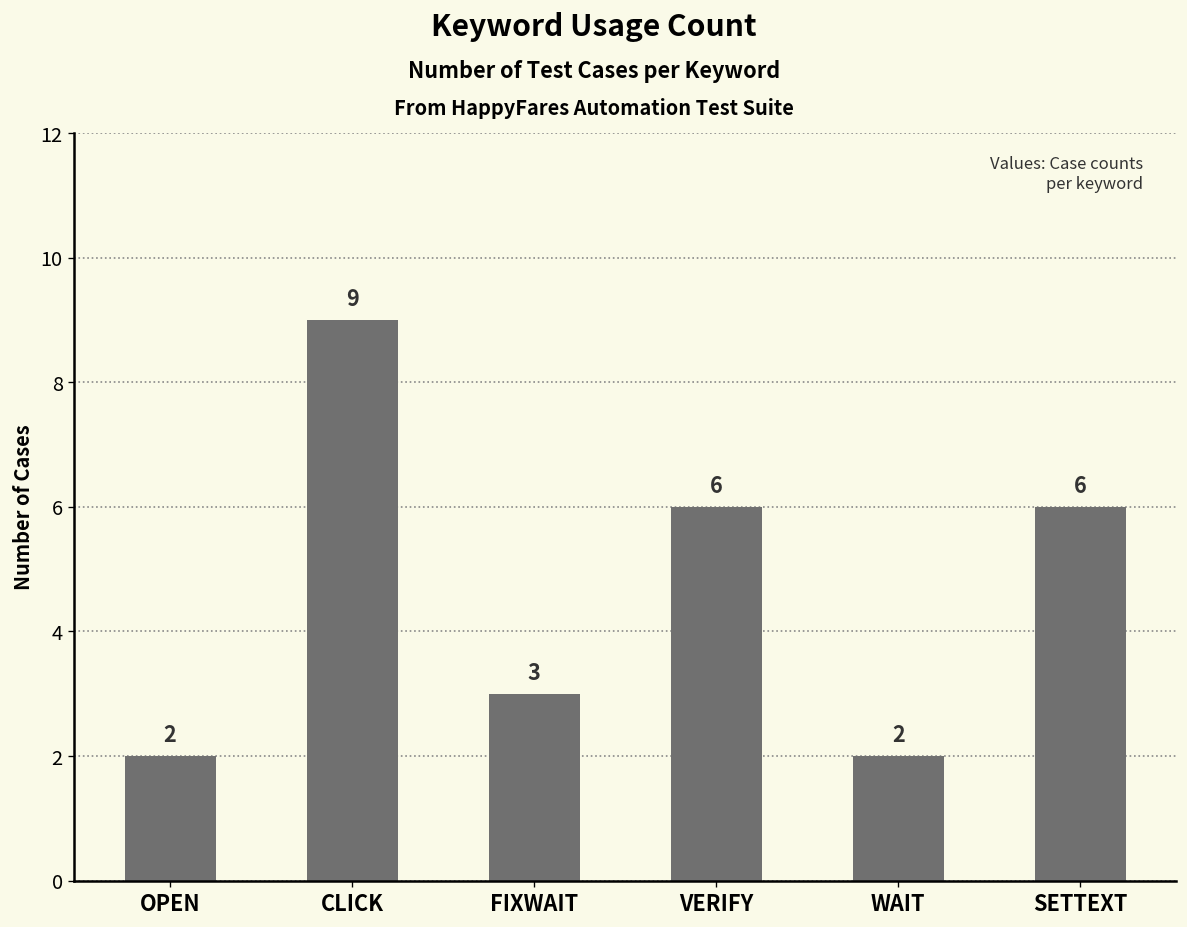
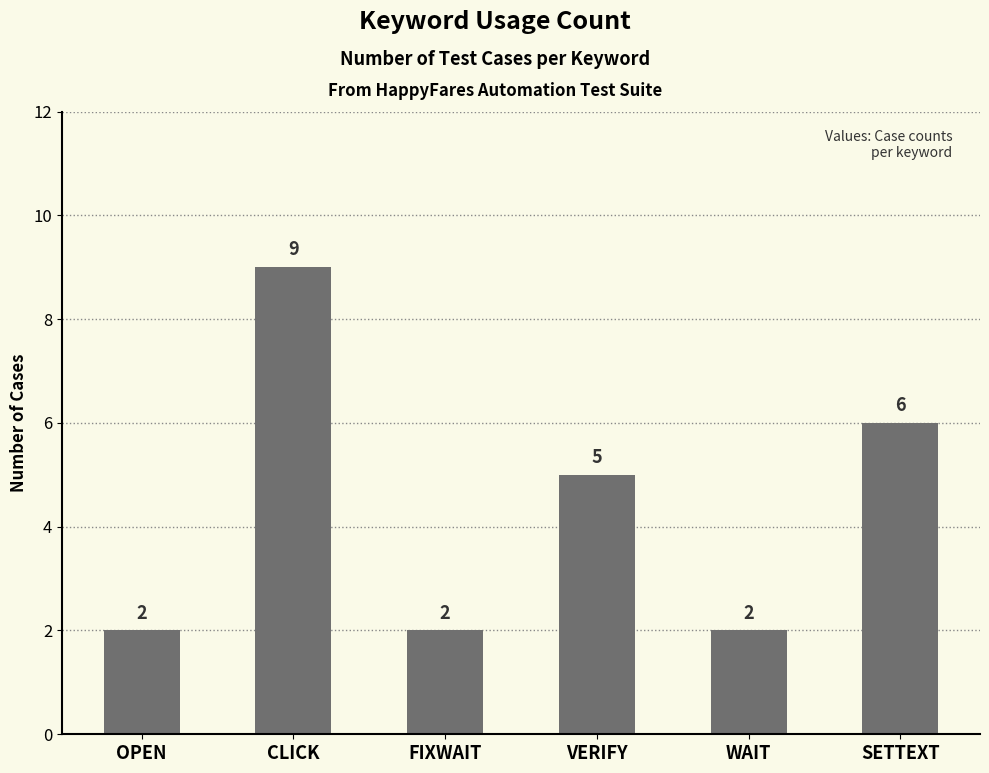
FIXWAIT: 3 -> 2
VERIFY: 6 -> 5
